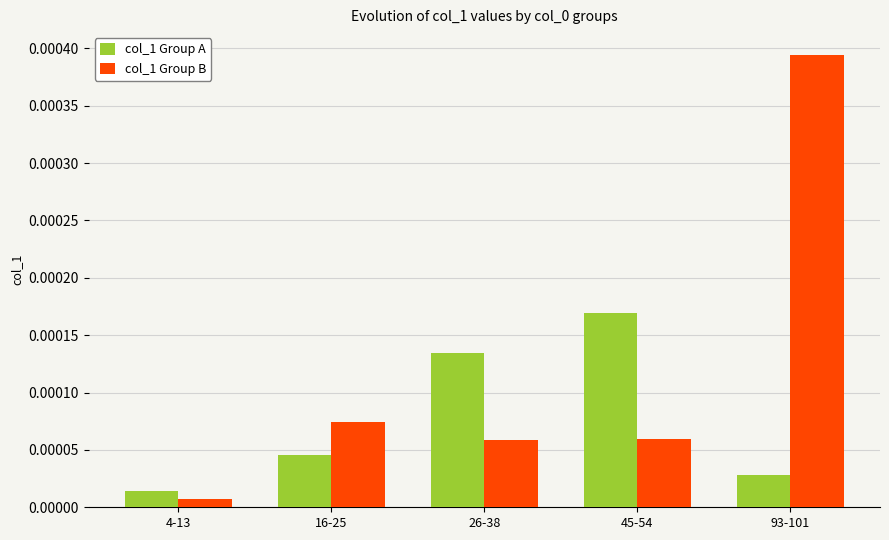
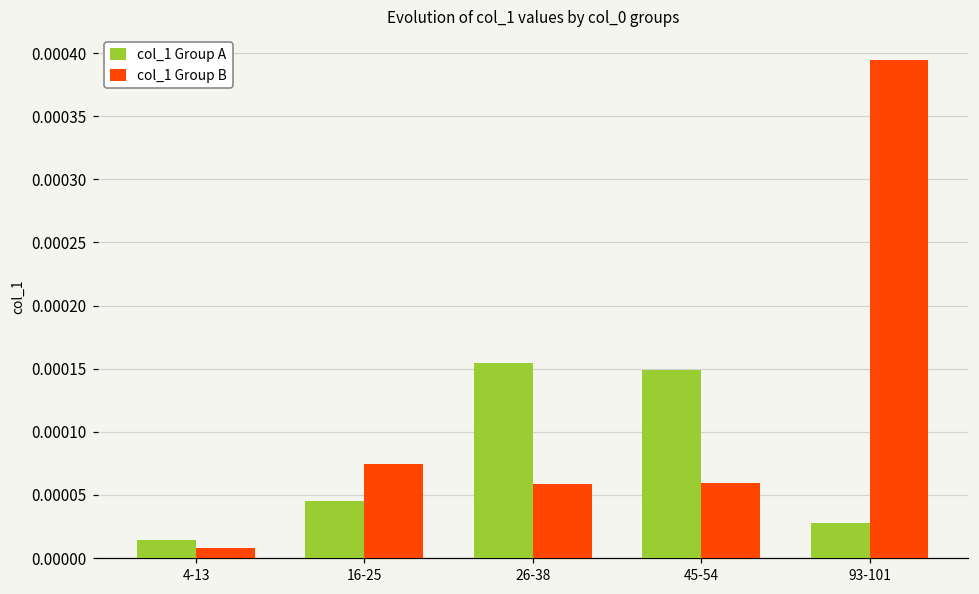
col_1 Group A, 26-38: 0.000135 -> 0.000155
col_1 Group A, 45-54: 0.000170 -> 0.000149
